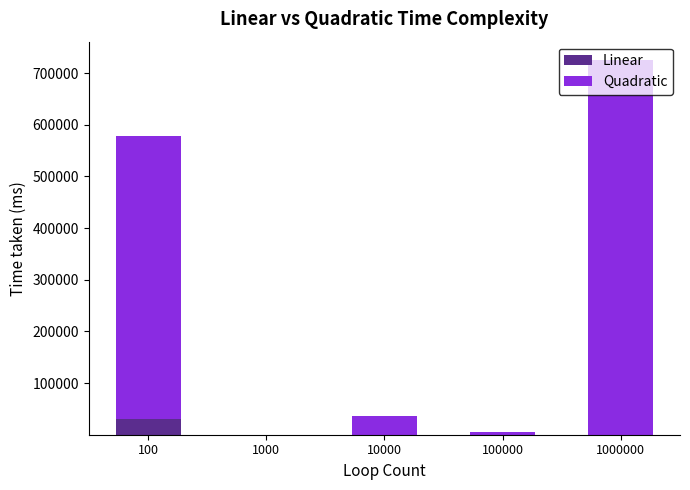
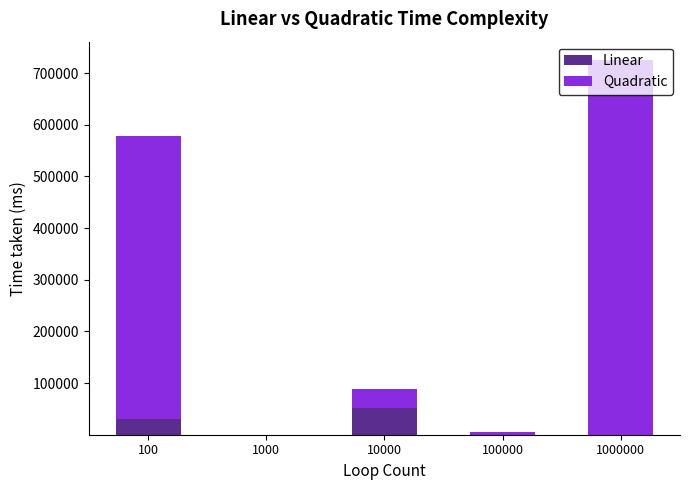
Linear, 10000: 0 -> 50000
